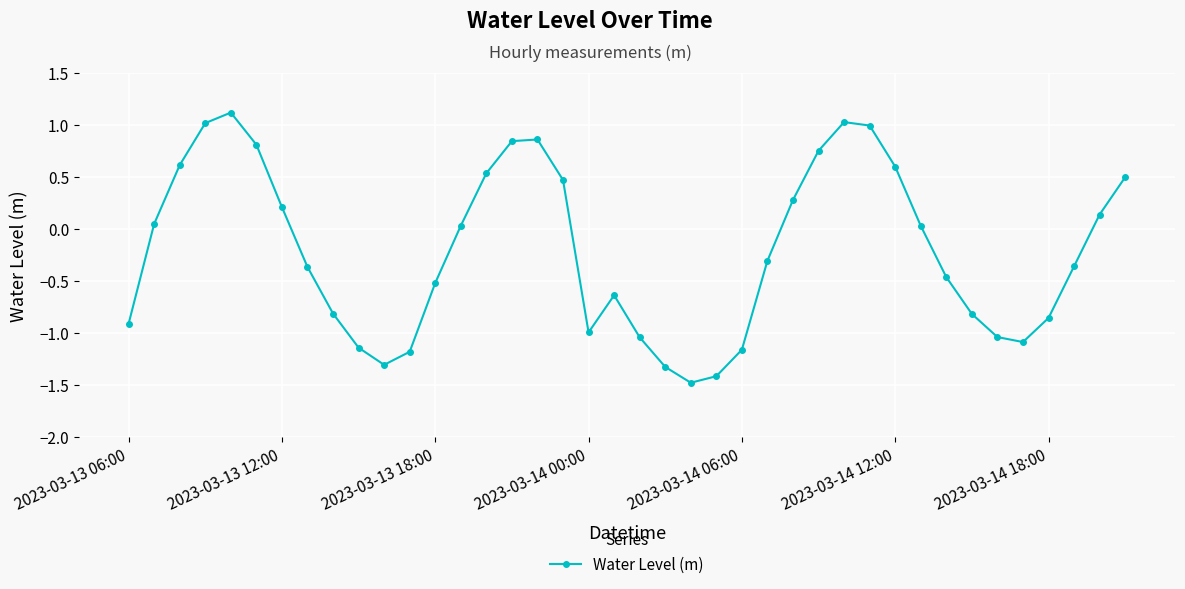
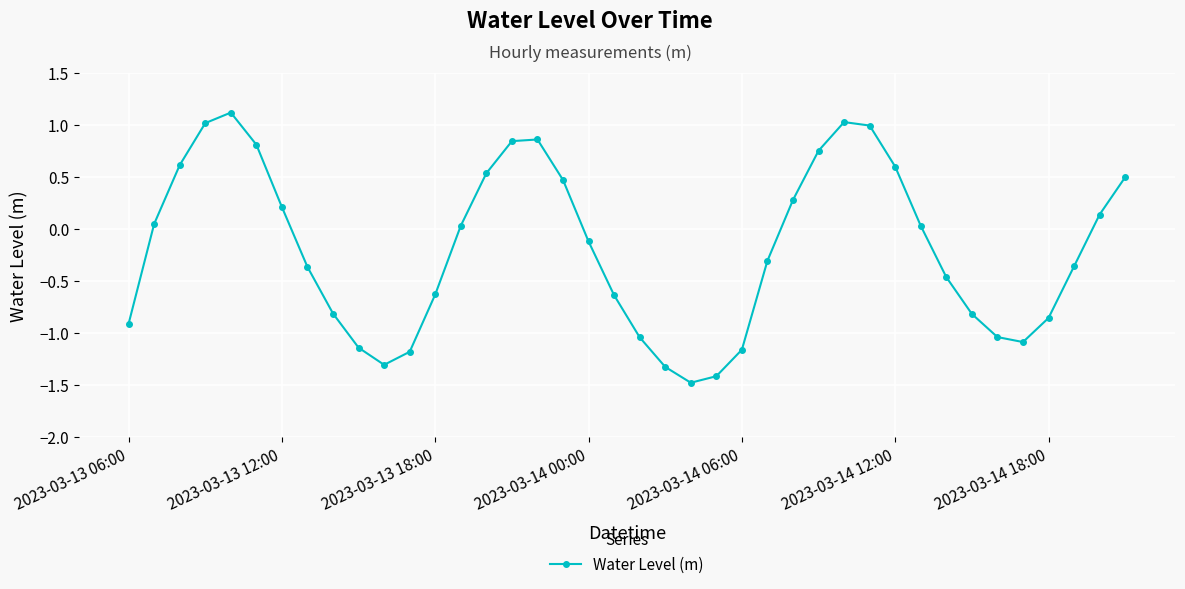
2023-03-13 18:00: -0.52 -> -0.63
2023-03-14 00:00: -0.99 -> -0.12
